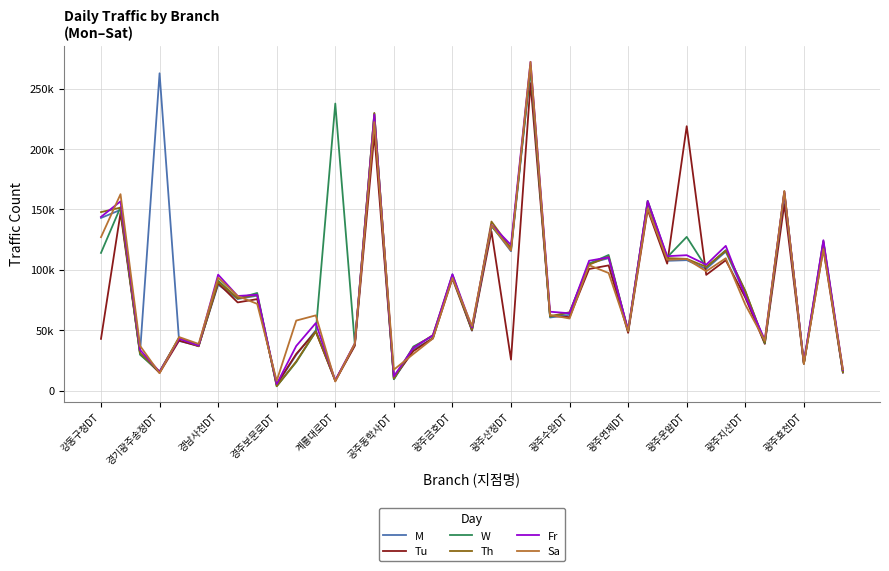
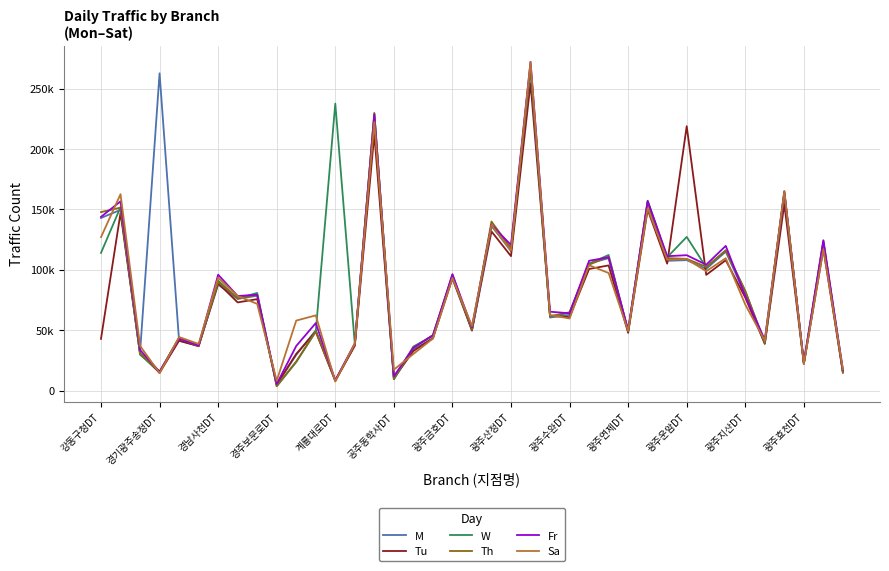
Tu, 광주산정DT: 26000 -> 111000
